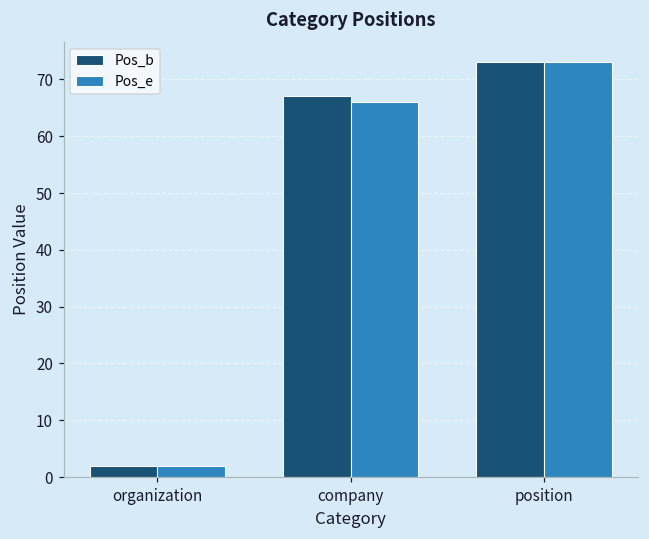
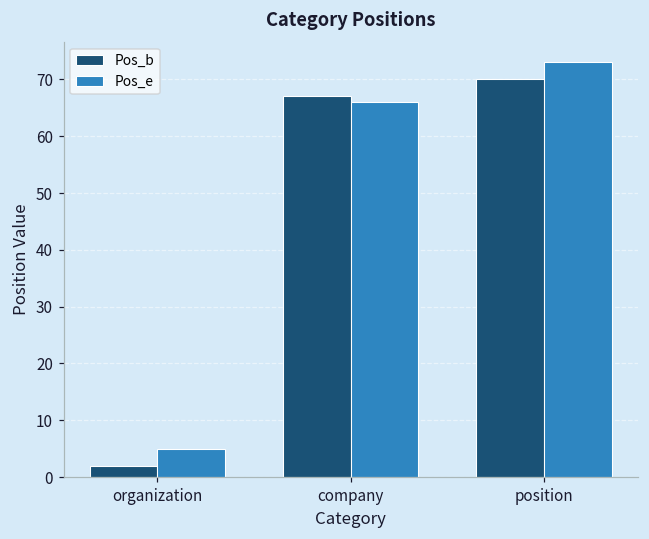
Pos_e, organization: 2 -> 5
Pos_b, position: 73 -> 70
